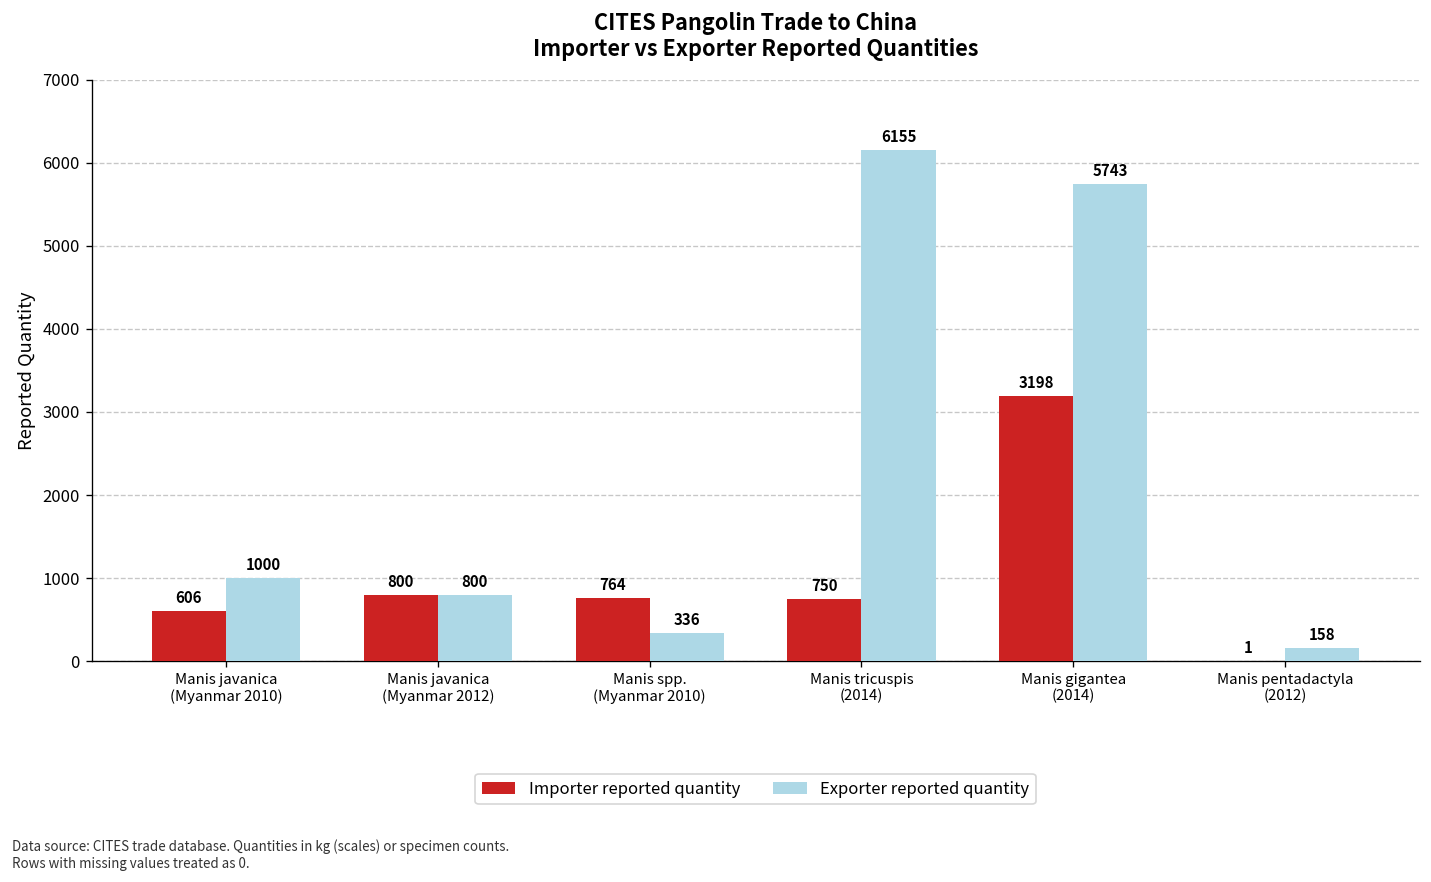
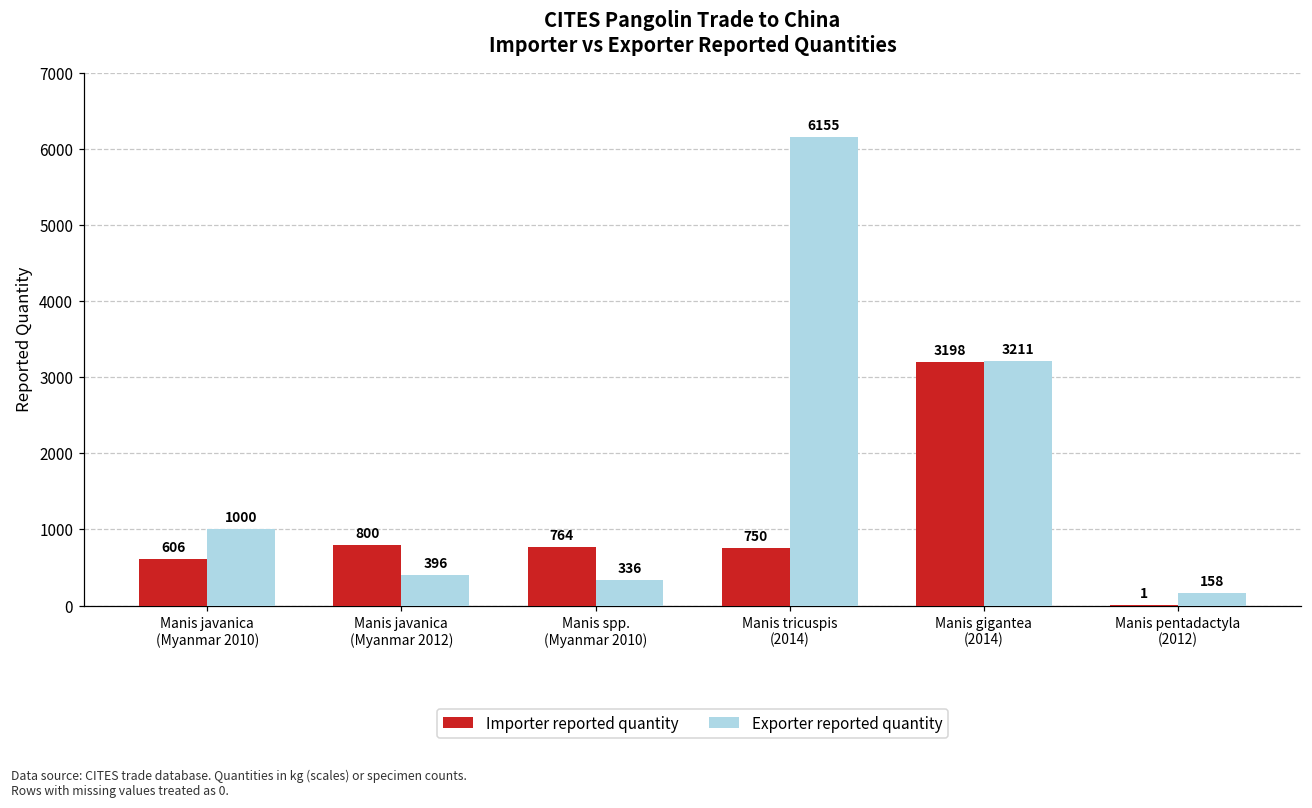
Exporter reported quantity, Manis javanica (Myanmar 2012): 800 -> 396
Exporter reported quantity, Manis gigantea (2014): 5743 -> 3211
